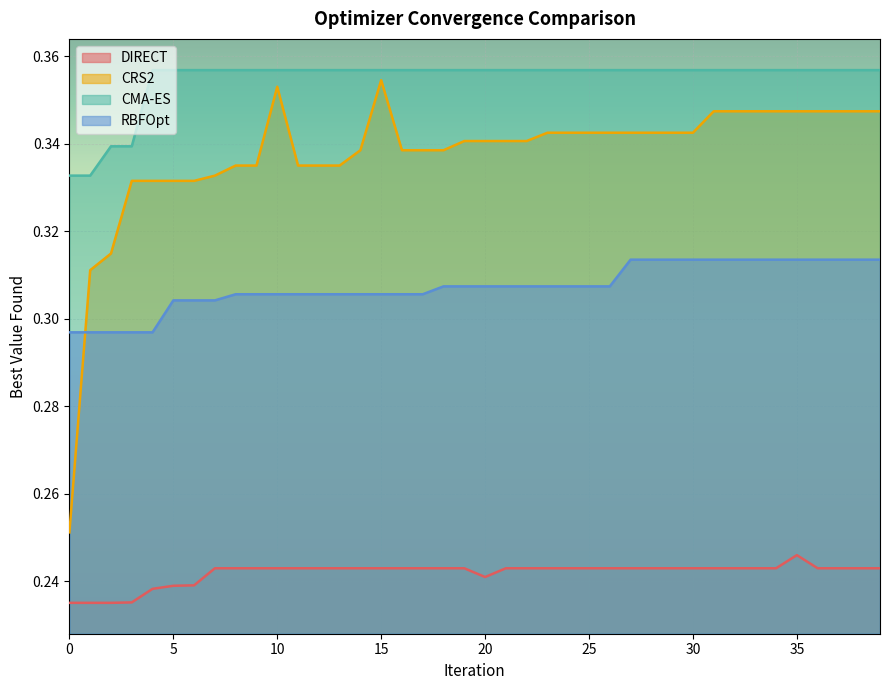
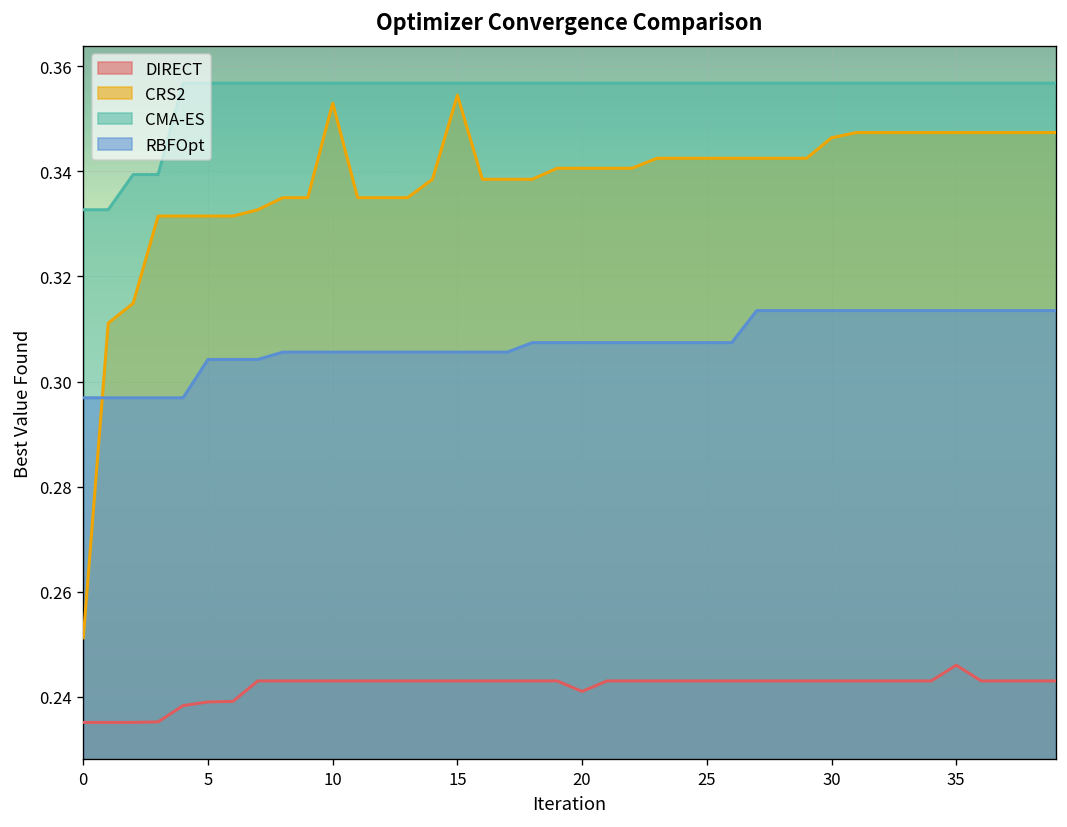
CRS2, 30: 0.343 -> 0.346
